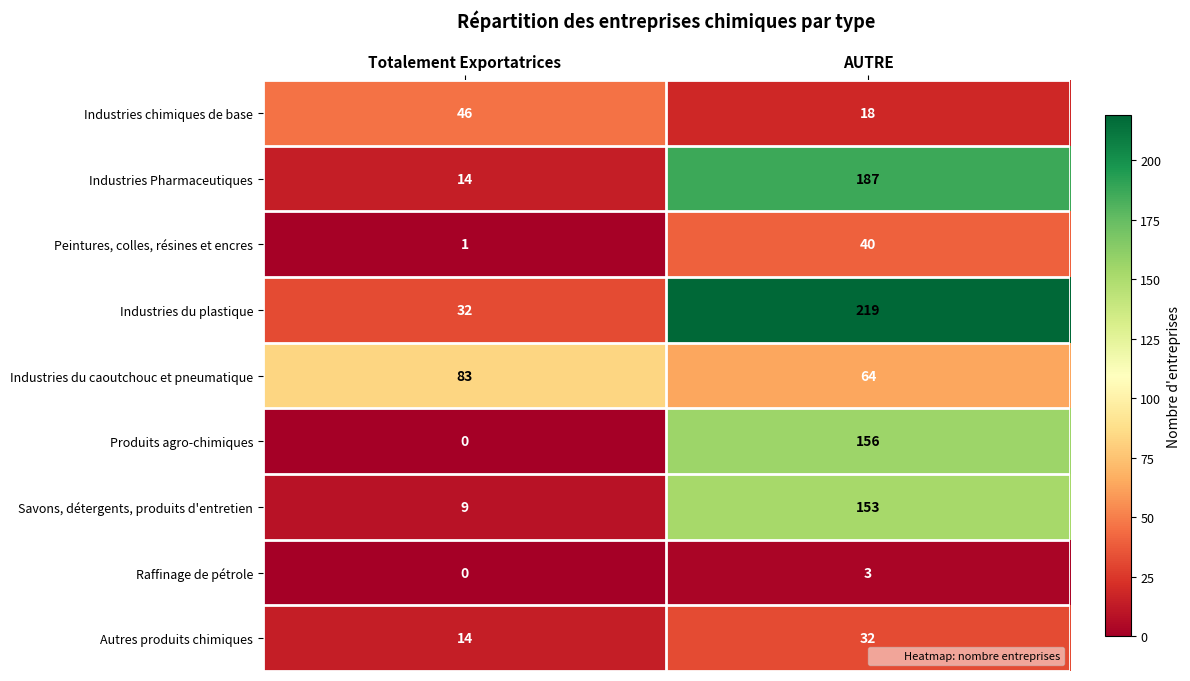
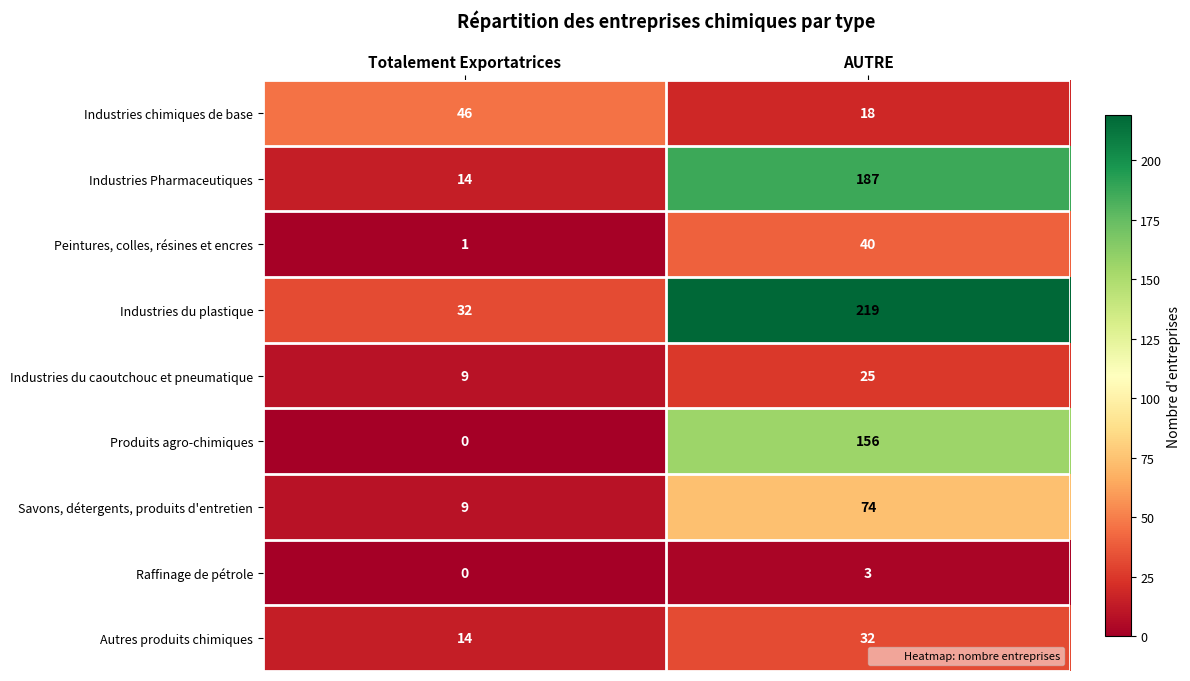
Industries du caoutchouc et pneumatique, Totalement Exportatrices: 83 -> 9
Industries du caoutchouc et pneumatique, AUTRE: 64 -> 25
Savons, détergents, produits d'entretien, AUTRE: 153 -> 74
